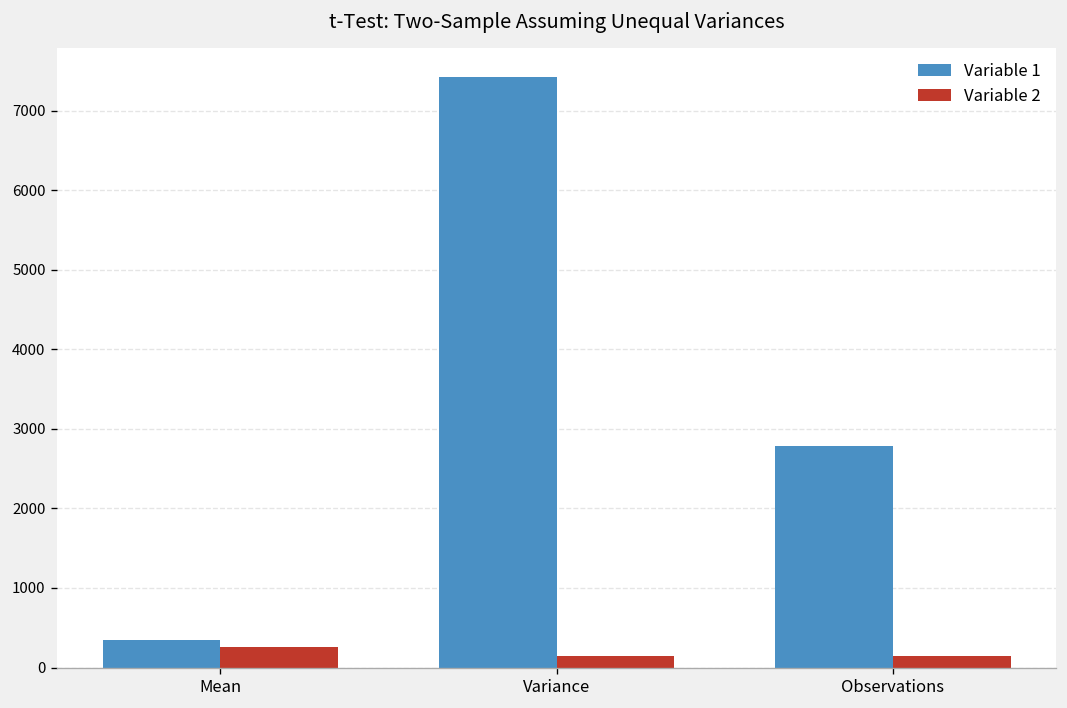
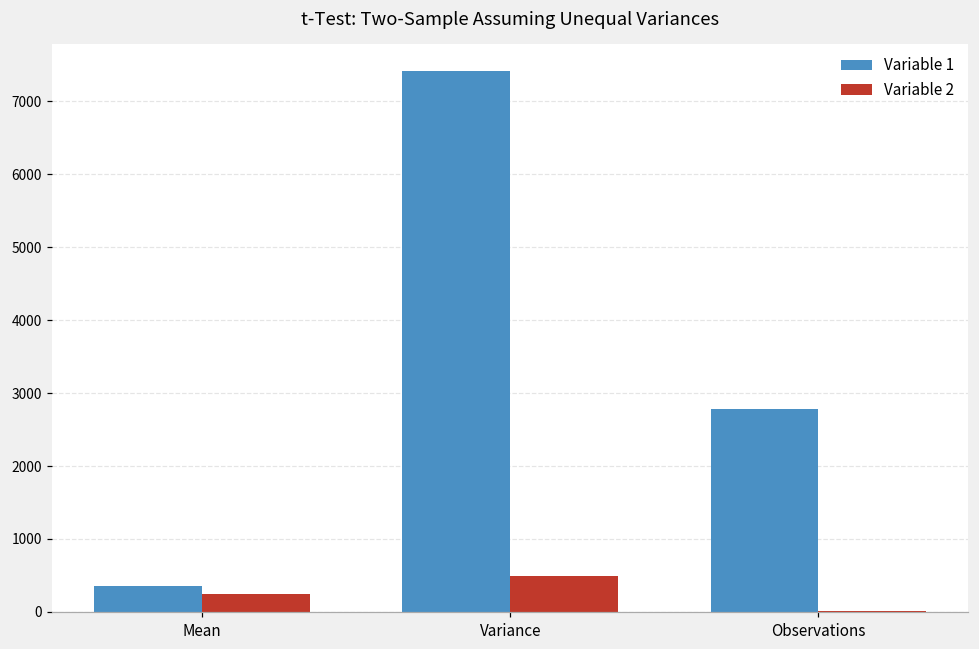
Variable 2, Variance: 100 -> 500
Variable 2, Observations: 100 -> 0
